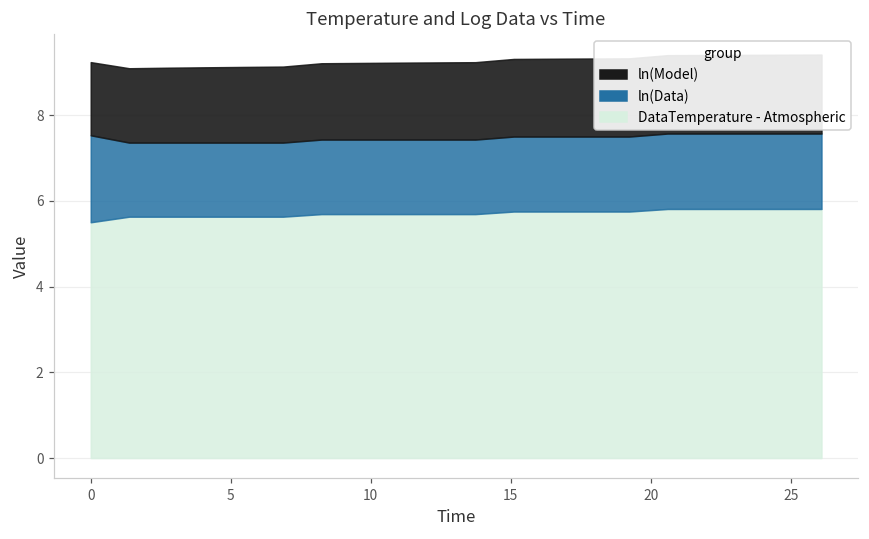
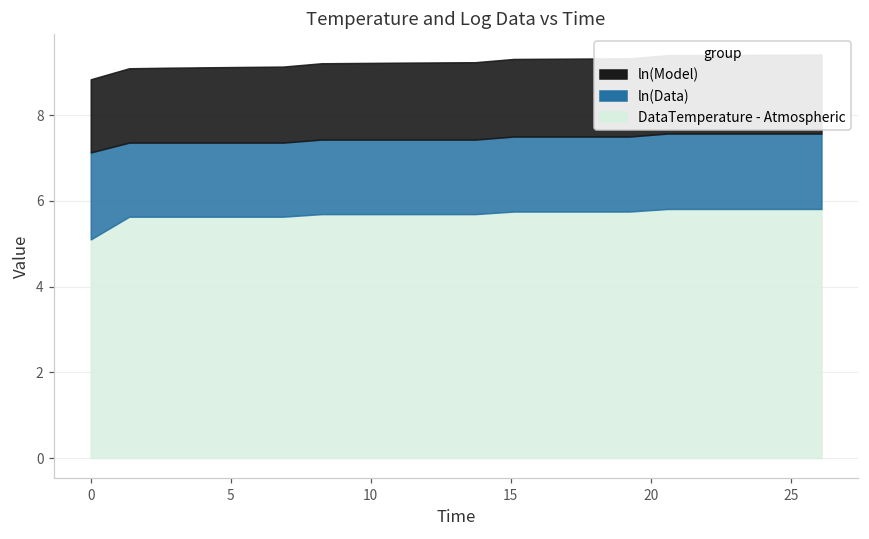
DataTemperature - Atmospheric, 0: 5.5 -> 5.1
